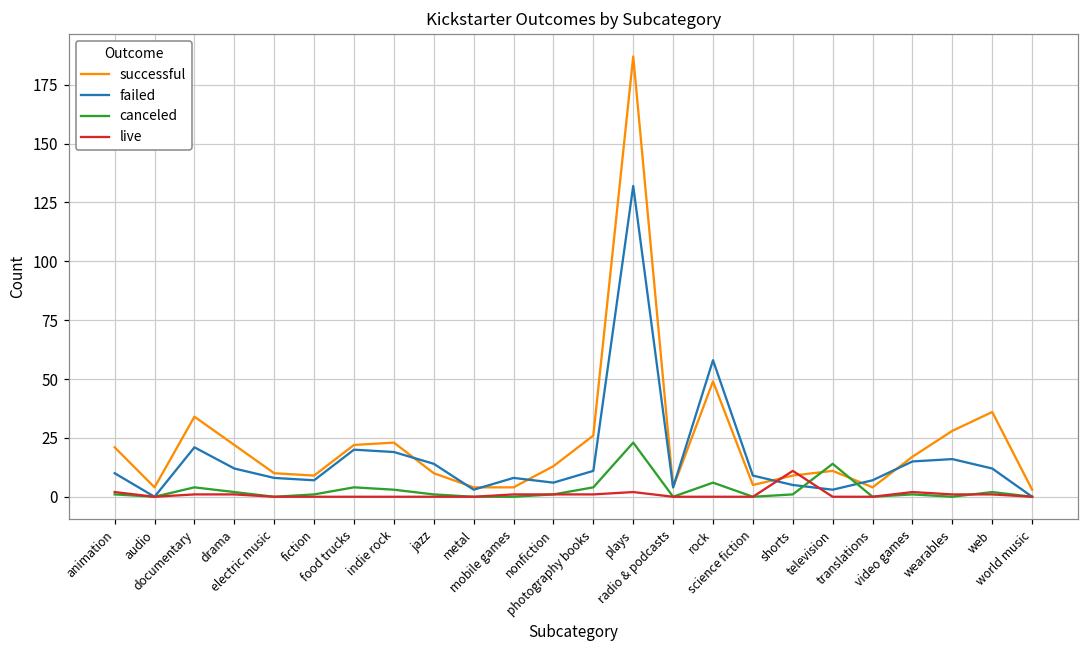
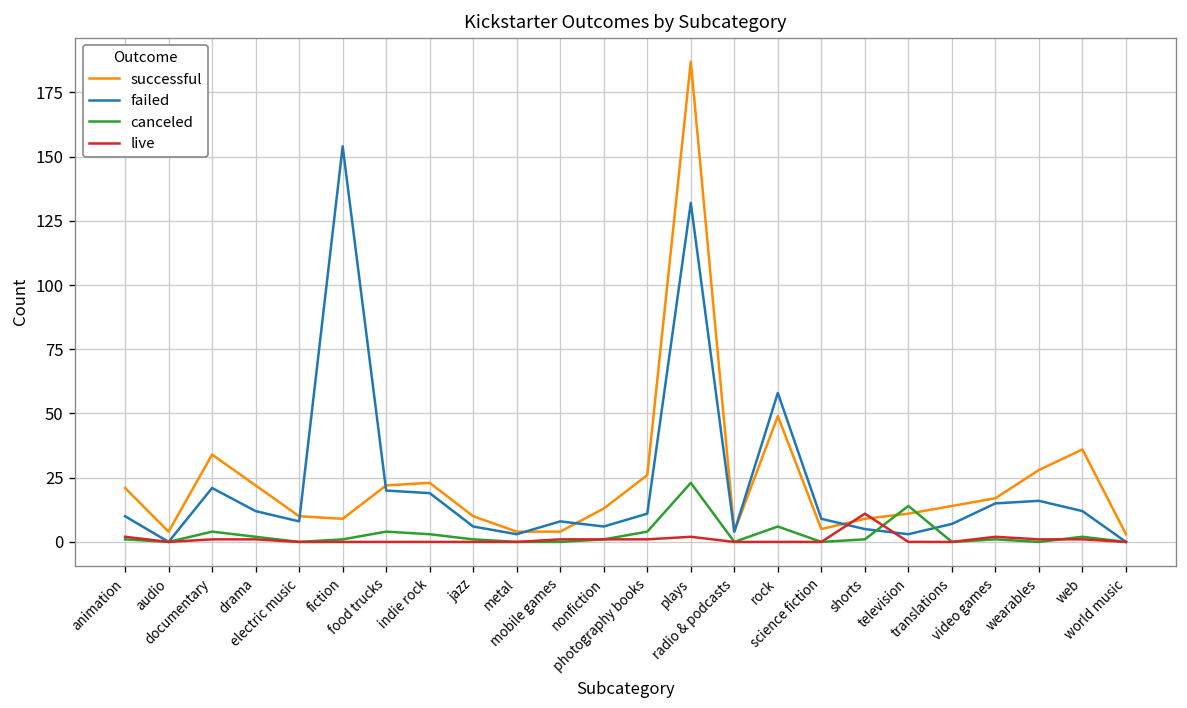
failed, fiction: 7 -> 154
failed, jazz: 14 -> 6
successful, translations: 4 -> 14
